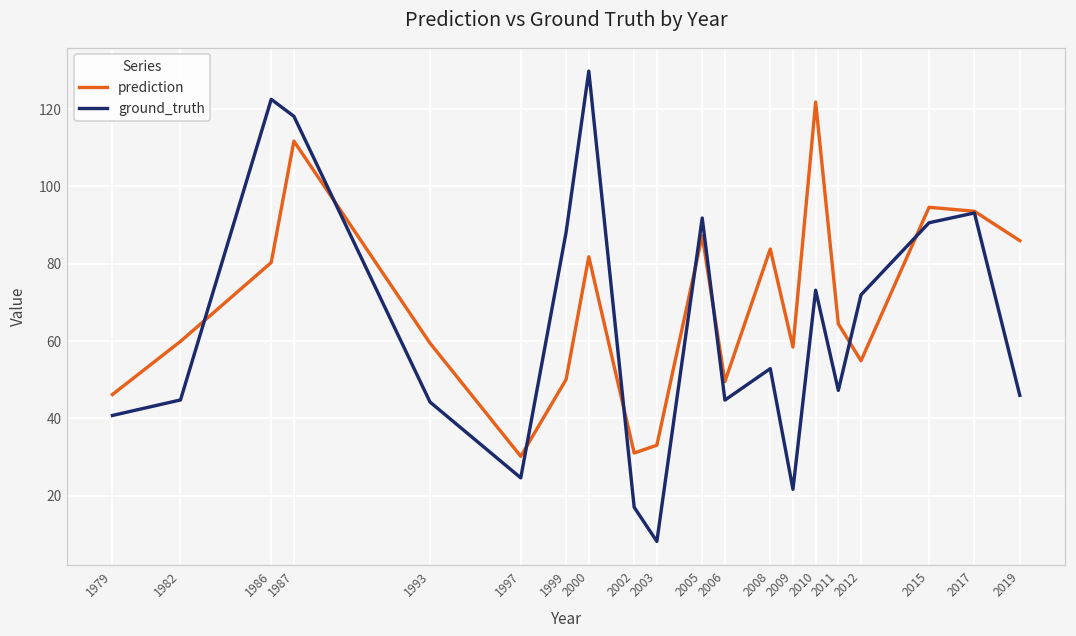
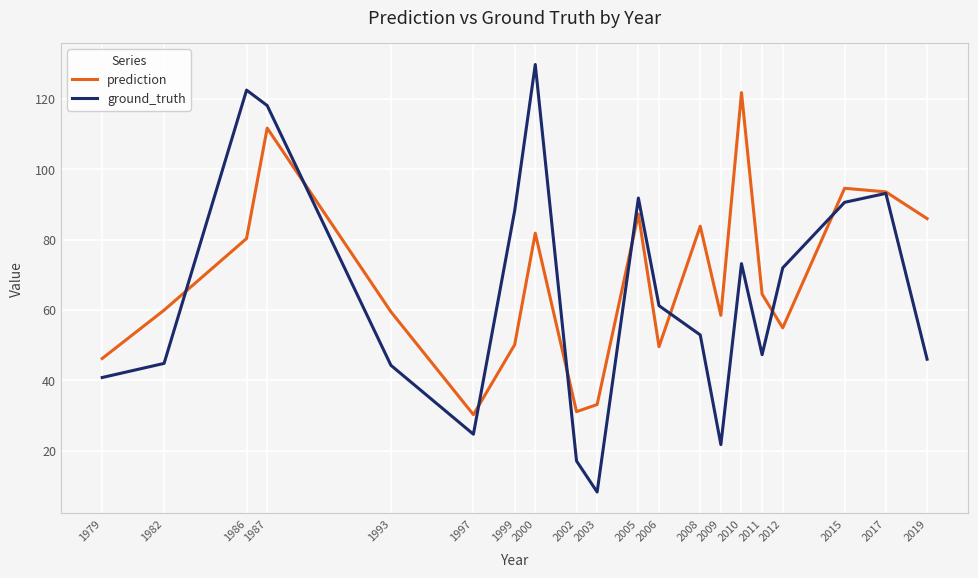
ground_truth, 2006: 45 -> 61
